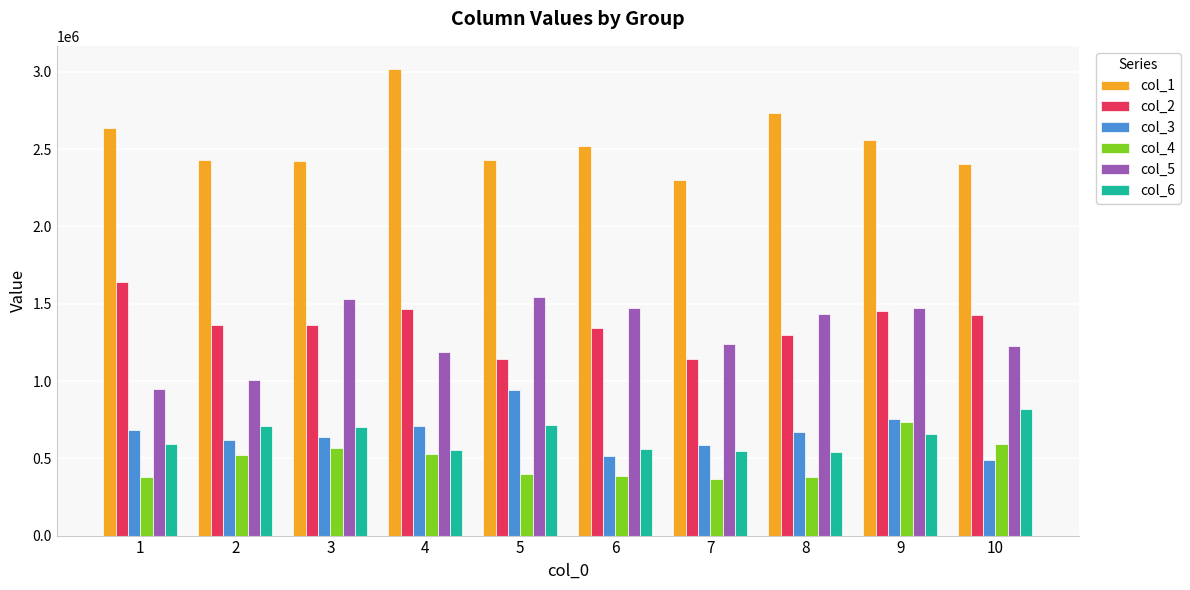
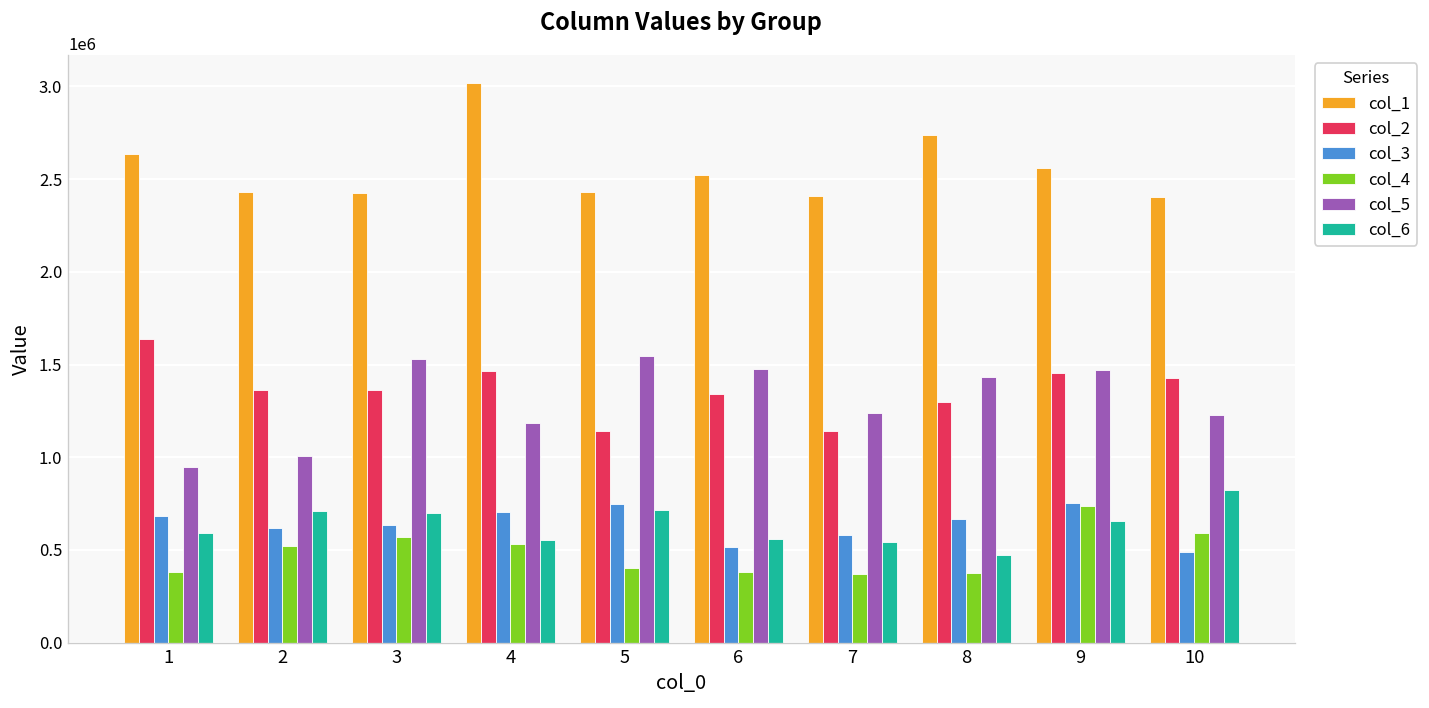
col_3, 5: 940000 -> 750000
col_1, 7: 2300000 -> 2410000
col_6, 8: 540000 -> 470000
